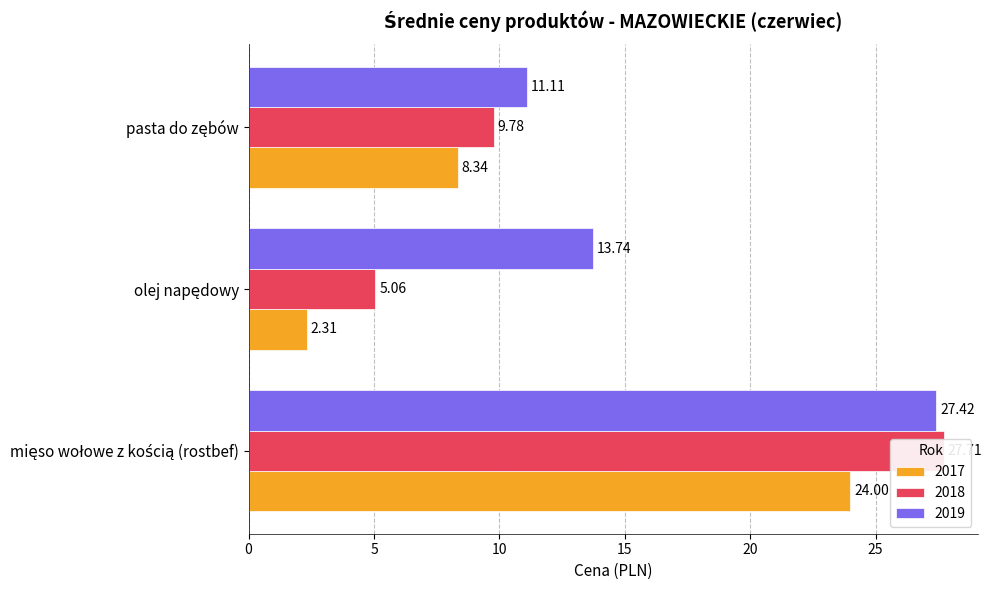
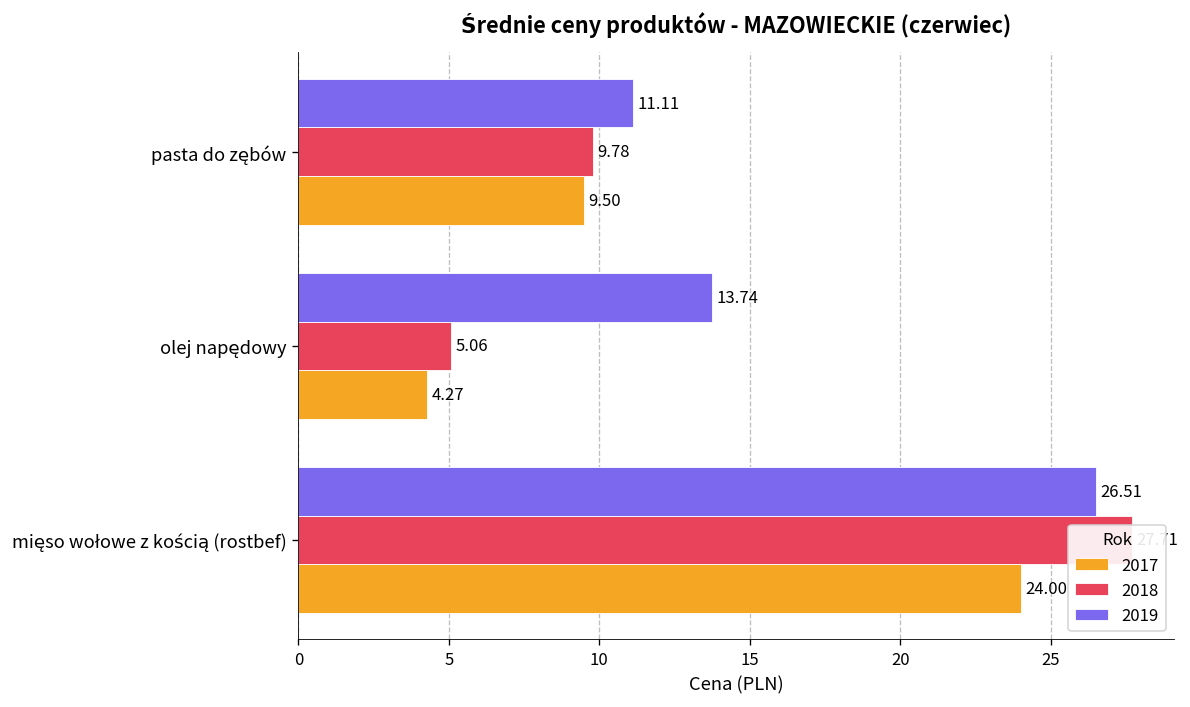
2017, pasta do zębów: 8.34 -> 9.50
2017, olej napędowy: 2.31 -> 4.27
2019, mięso wołowe z kością (rostbef): 27.42 -> 26.51
